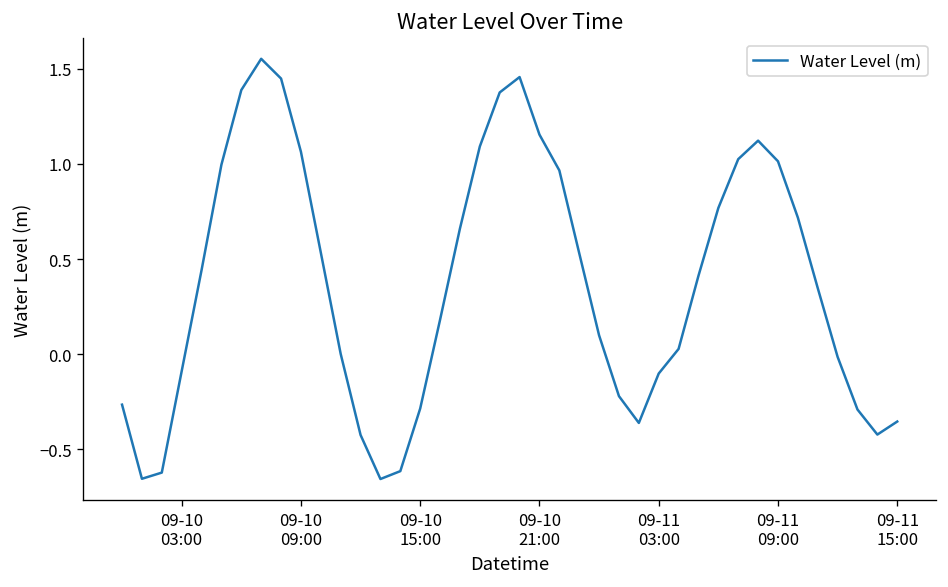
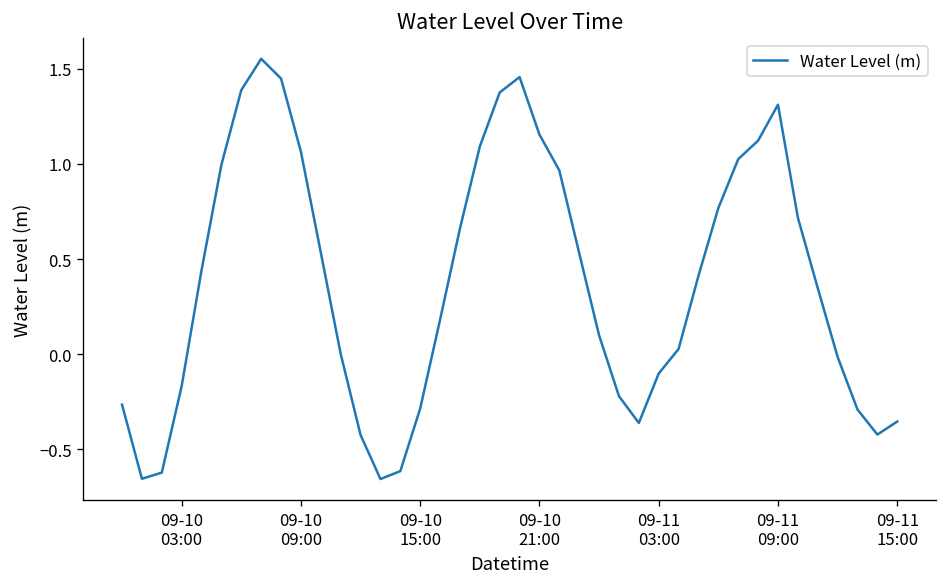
09-10 03:00: -0.09 -> -0.17
09-11 09:00: 1.01 -> 1.31
